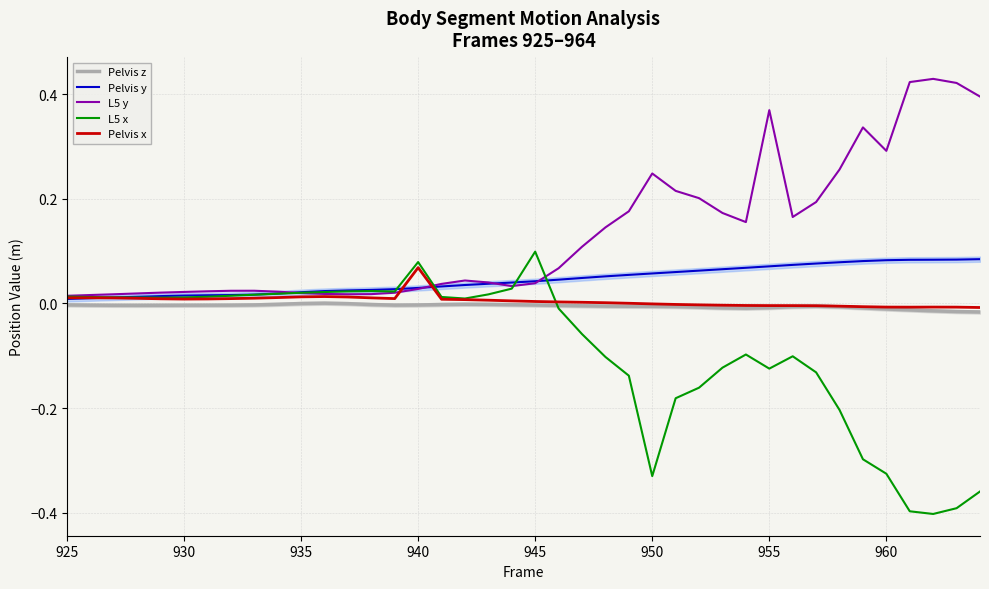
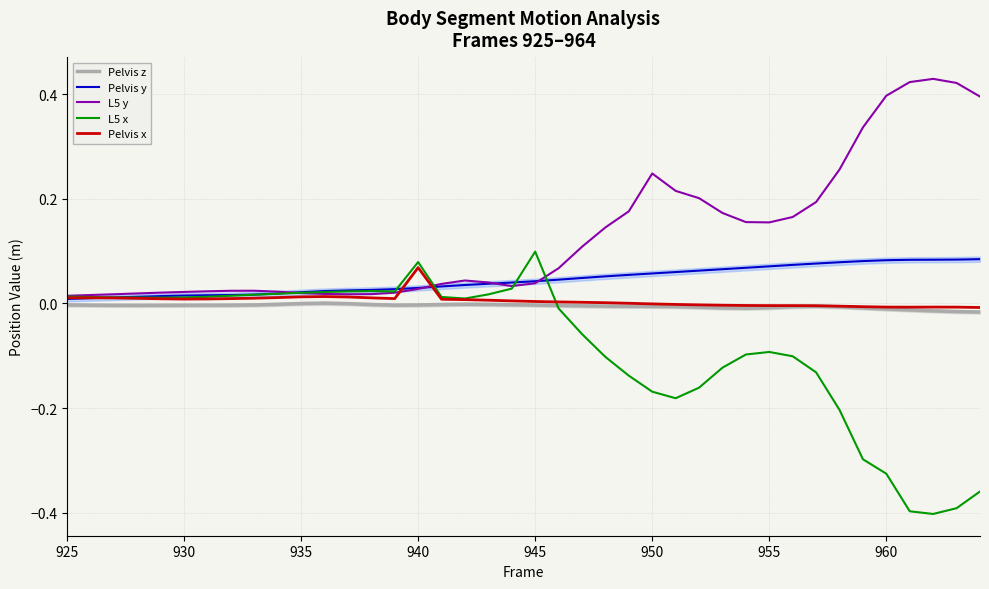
L5 x, 950: -0.33 -> -0.17
L5 y, 955: 0.37 -> 0.15
L5 x, 955: -0.12 -> -0.09
L5 y, 960: 0.29 -> 0.40
